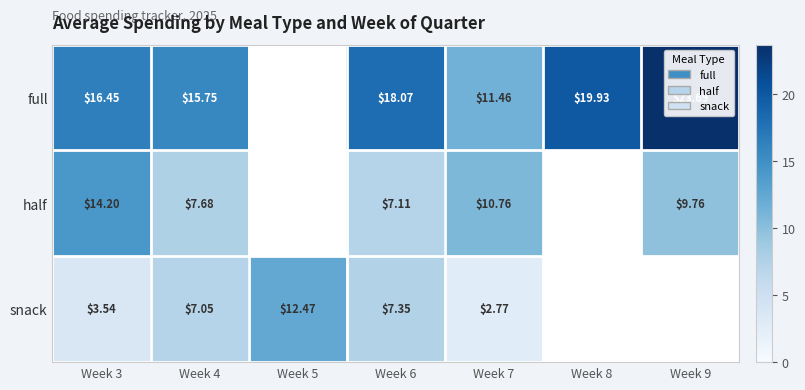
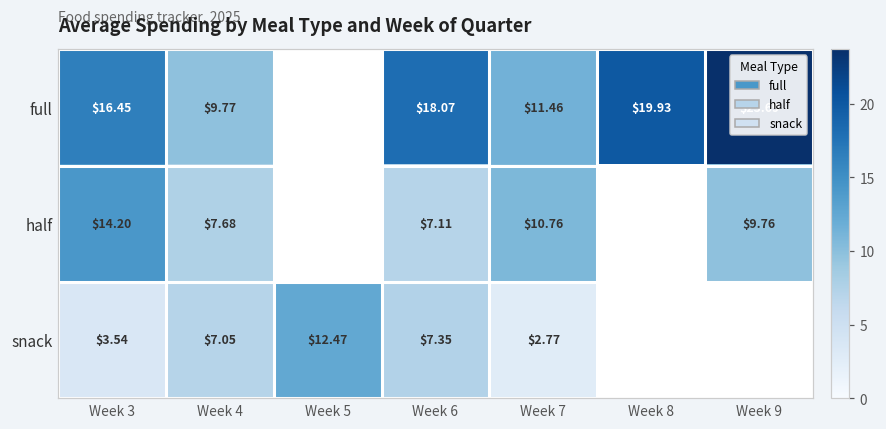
full, Week 4: $15.75 -> $9.77
